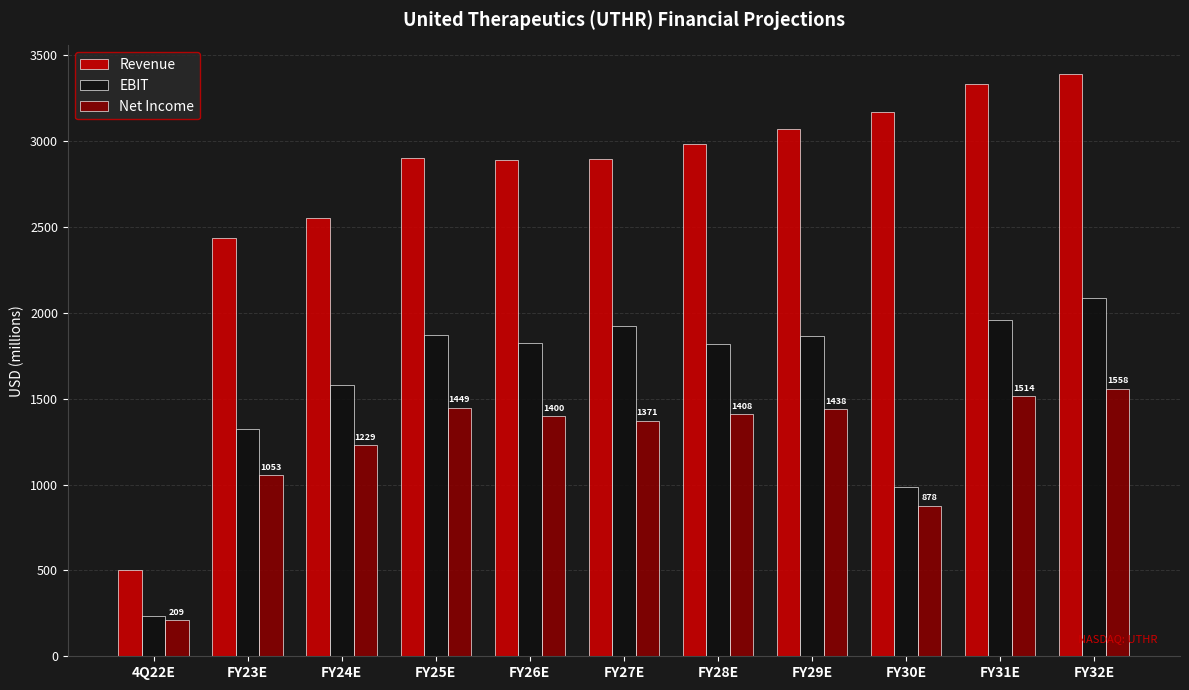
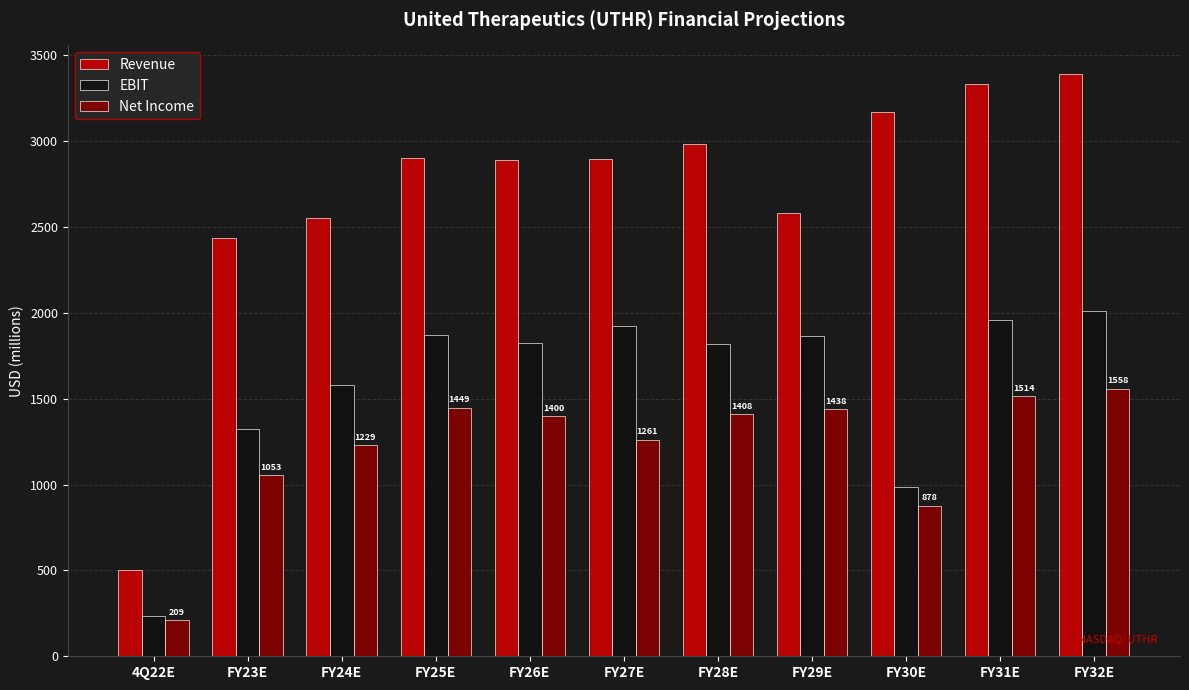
Net Income, FY27E: 1371 -> 1261
Revenue, FY29E: 3070 -> 2580
EBIT, FY32E: 2090 -> 2010
